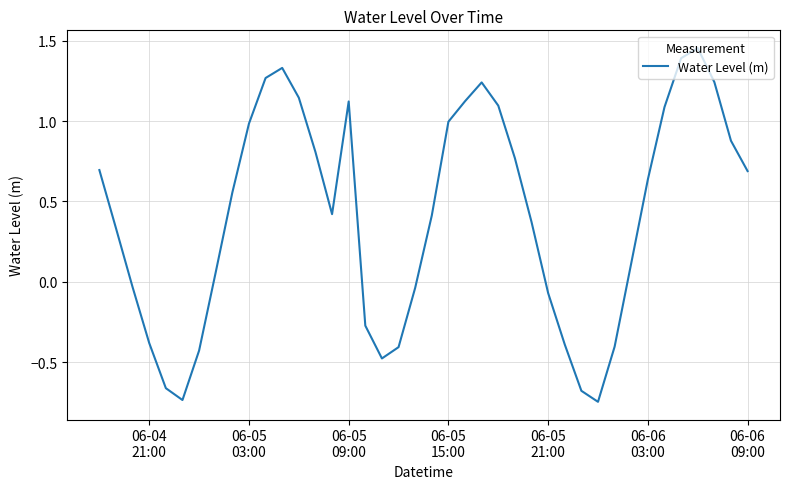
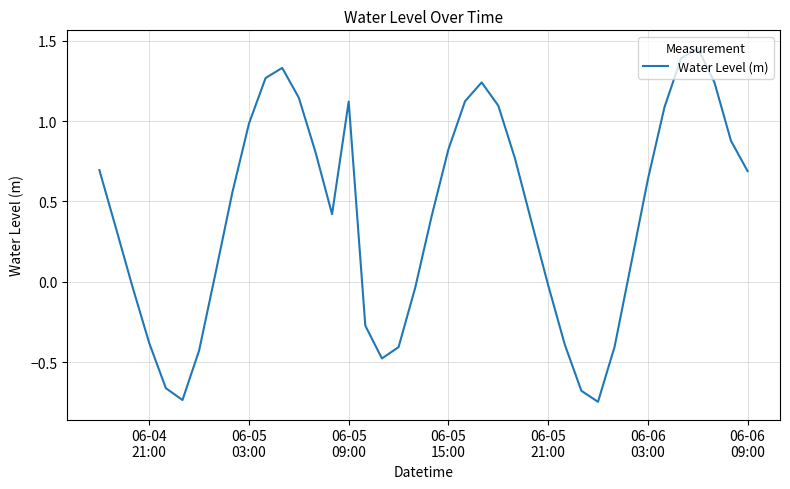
06-05 15:00: 1.00 -> 0.82
06-05 21:00: -0.07 -> -0.02
